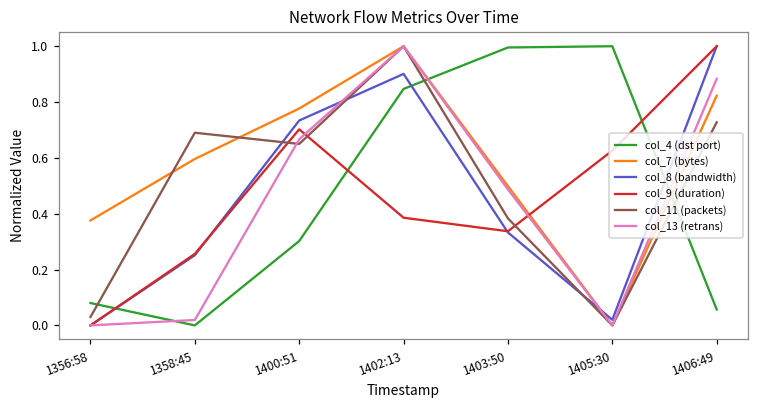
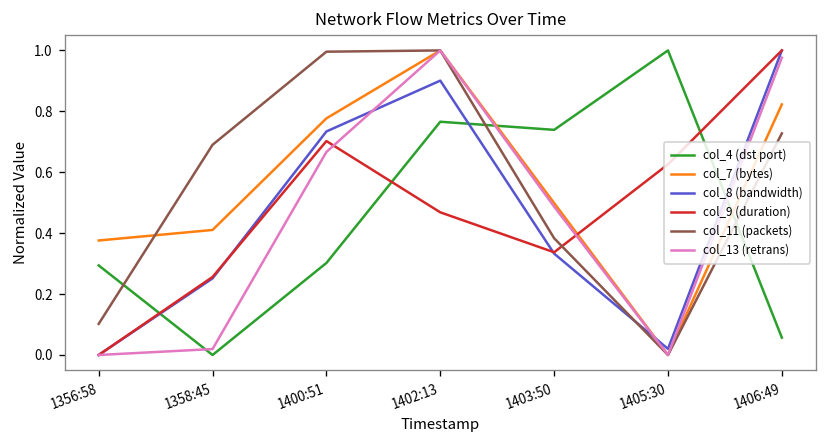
col_4 (dst port), 1356:58: 0.08 -> 0.29
col_11 (packets), 1356:58: 0.03 -> 0.10
col_7 (bytes), 1358:45: 0.60 -> 0.41
col_11 (packets), 1400:51: 0.65 -> 1.00
col_4 (dst port), 1402:13: 0.85 -> 0.77
col_9 (duration), 1402:13: 0.39 -> 0.47
col_4 (dst port), 1403:50: 1.00 -> 0.74
col_13 (retrans), 1406:49: 0.88 -> 0.98
